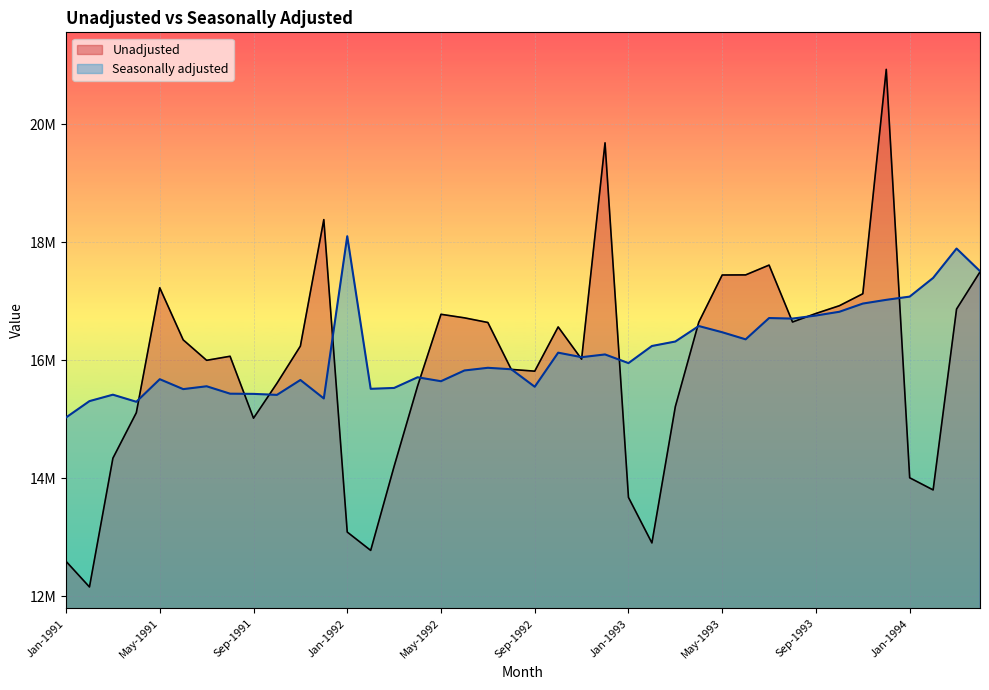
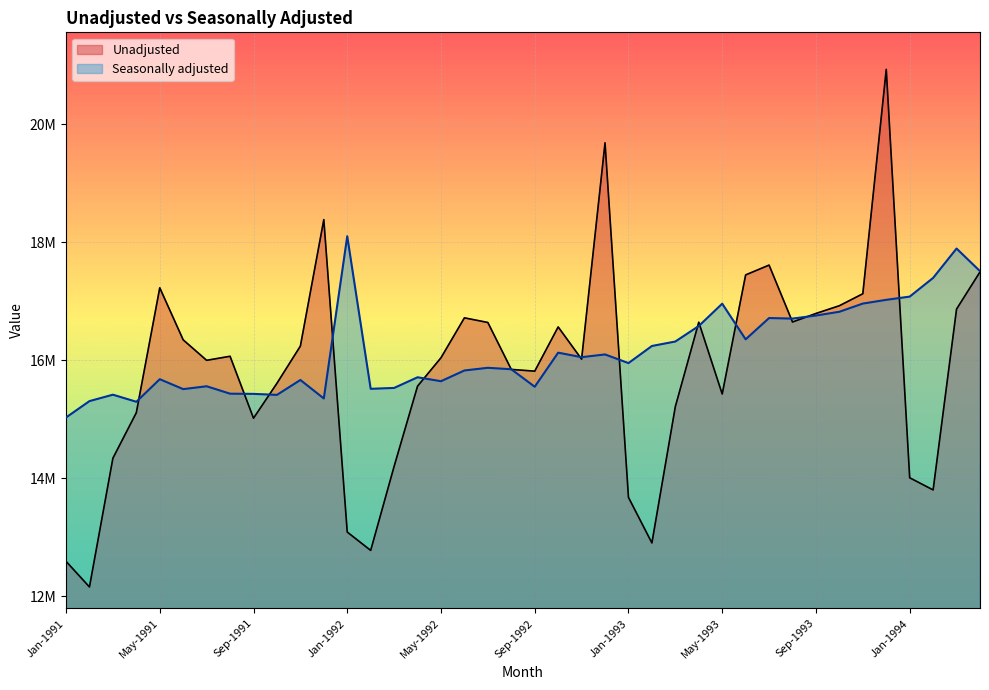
Unadjusted, May-1992: 16800000 -> 16000000
Unadjusted, May-1993: 17400000 -> 15400000
Seasonally adjusted, May-1993: 16500000 -> 17000000
